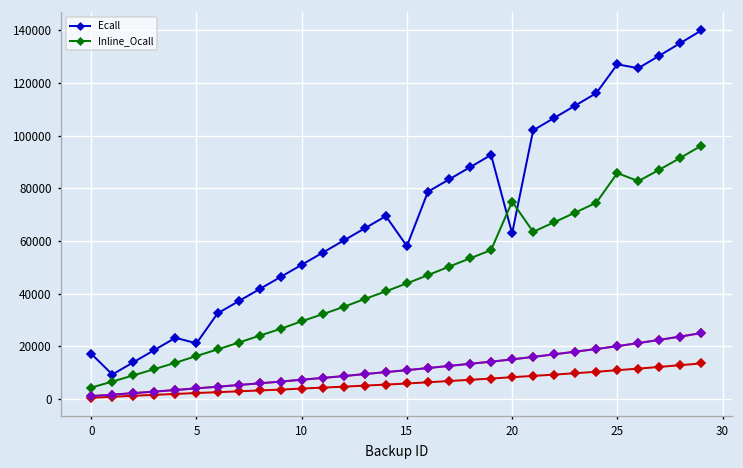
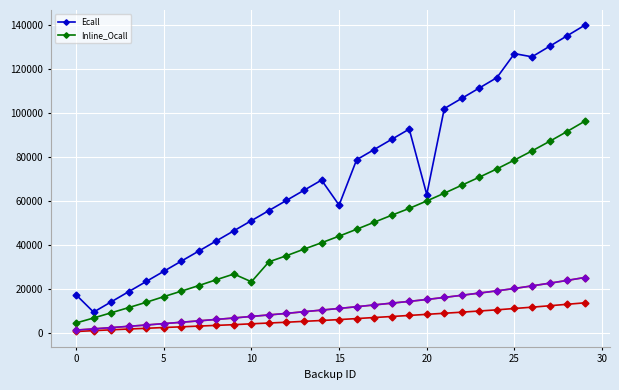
Ecall, 5: 21000 -> 28000
Inline_Ocall, 10: 30000 -> 23000
Inline_Ocall, 20: 75000 -> 60000
Inline_Ocall, 25: 86000 -> 79000
